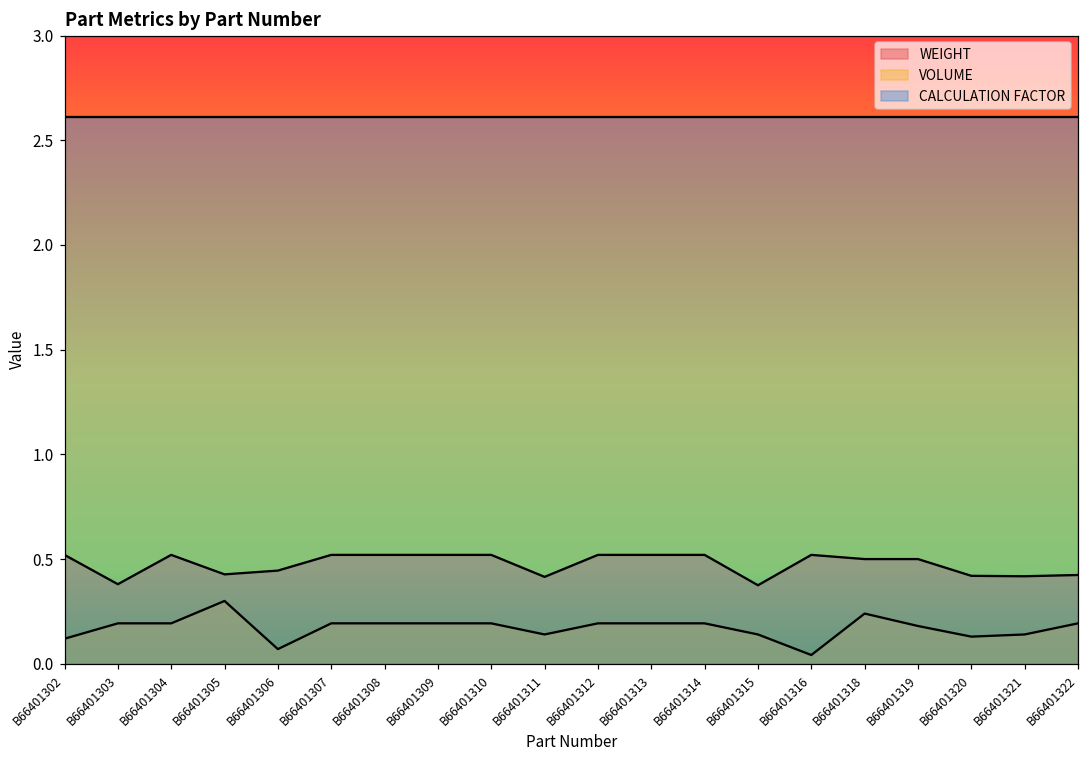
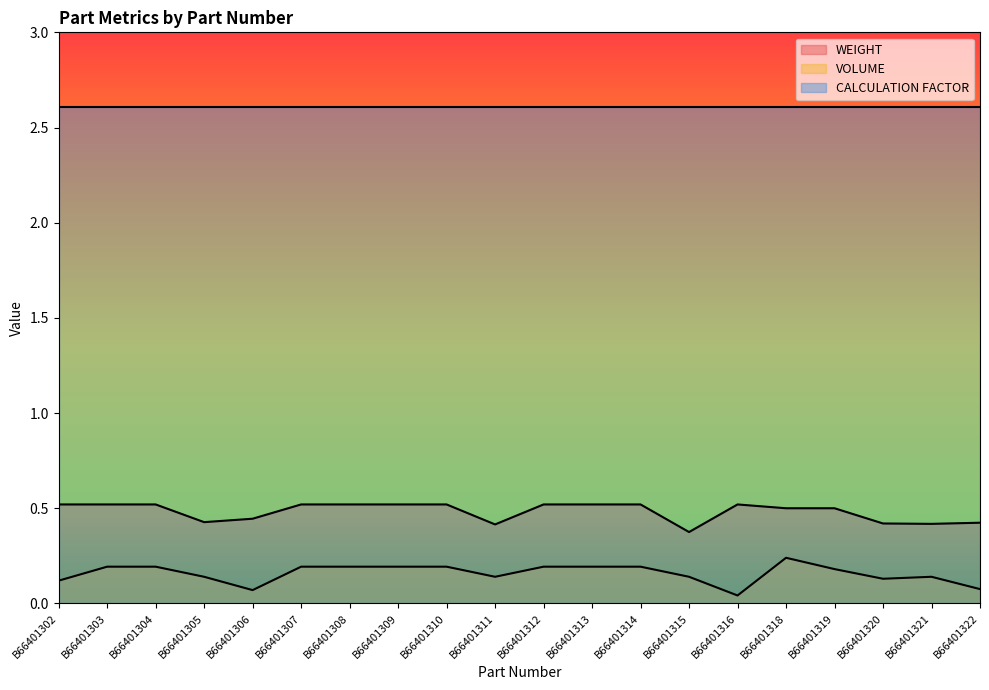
WEIGHT, B66401303: 0.38 -> 0.52
VOLUME, B66401305: 0.30 -> 0.14
VOLUME, B66401322: 0.19 -> 0.08
